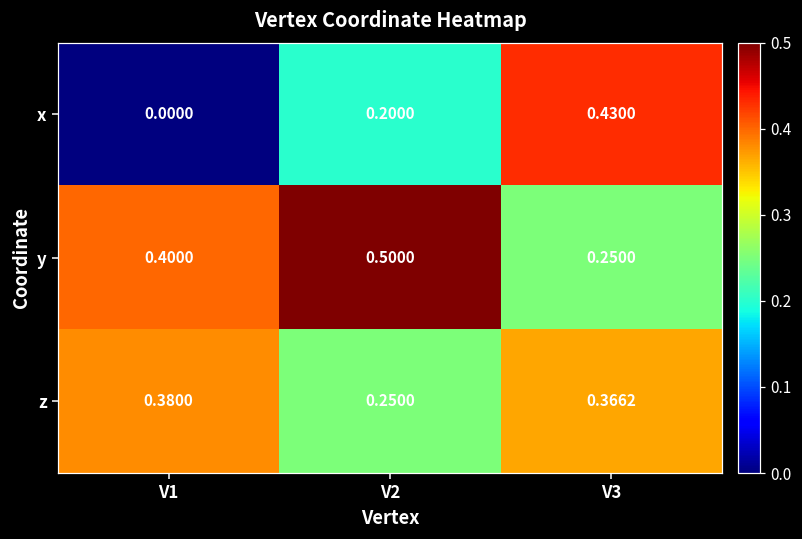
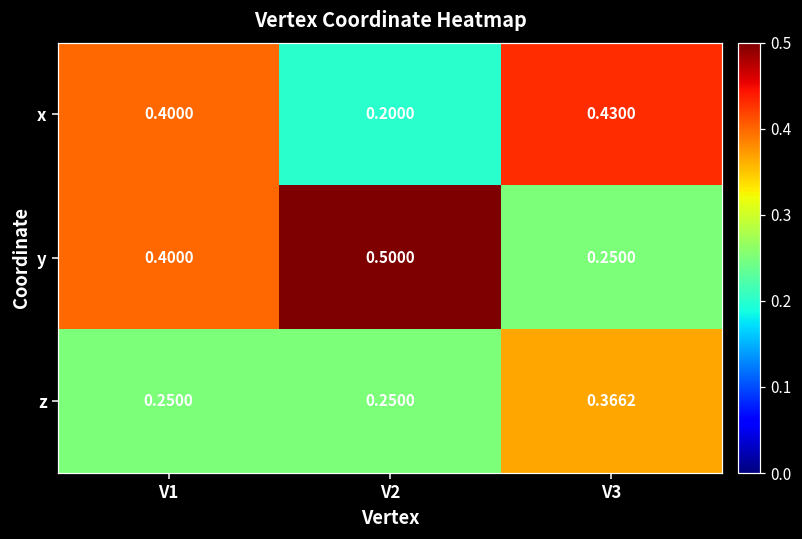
x, V1: 0.0000 -> 0.4000
z, V1: 0.3800 -> 0.2500
